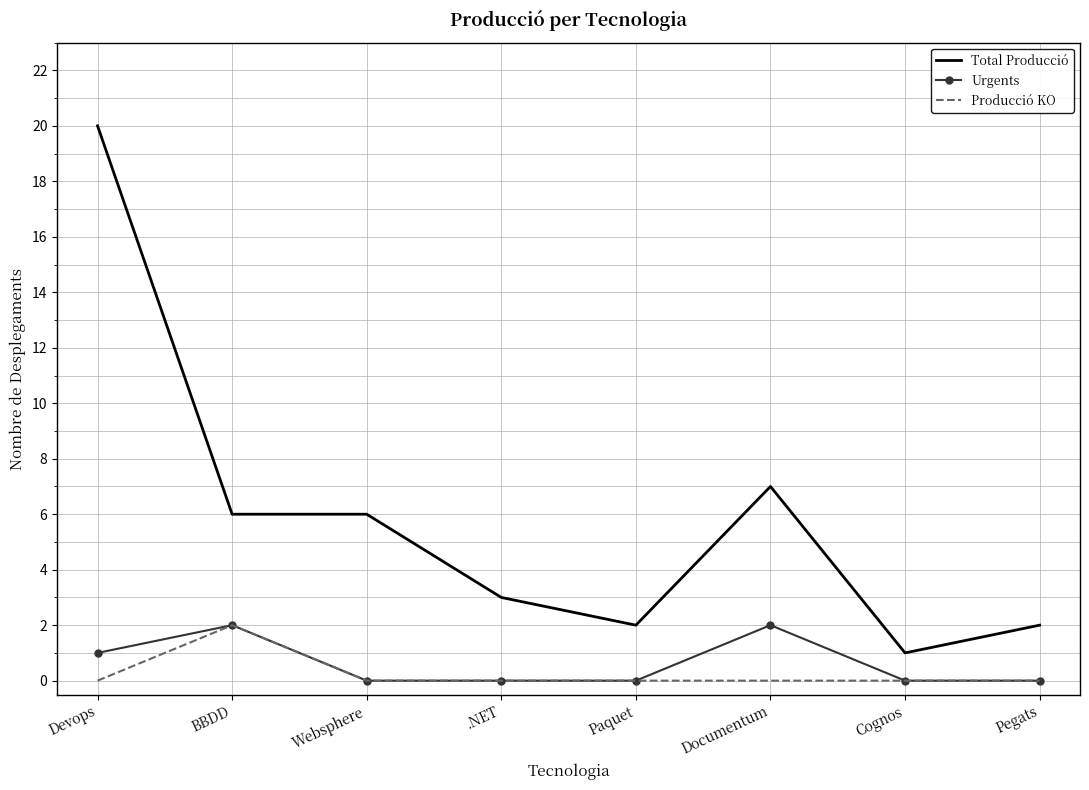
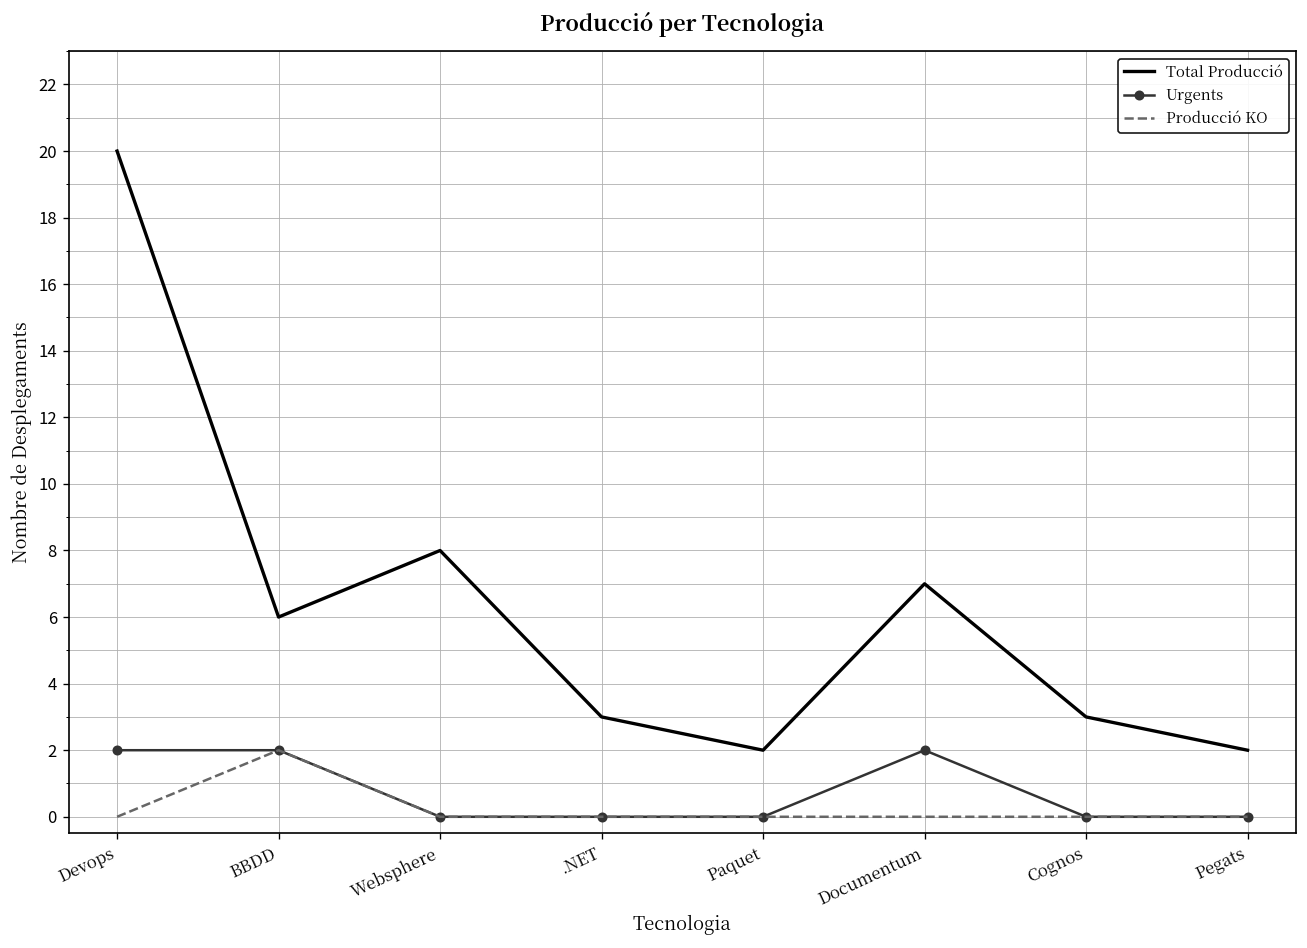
Urgents, Devops: 1 -> 2
Total Producció, Websphere: 6 -> 8
Total Producció, Cognos: 1 -> 3
